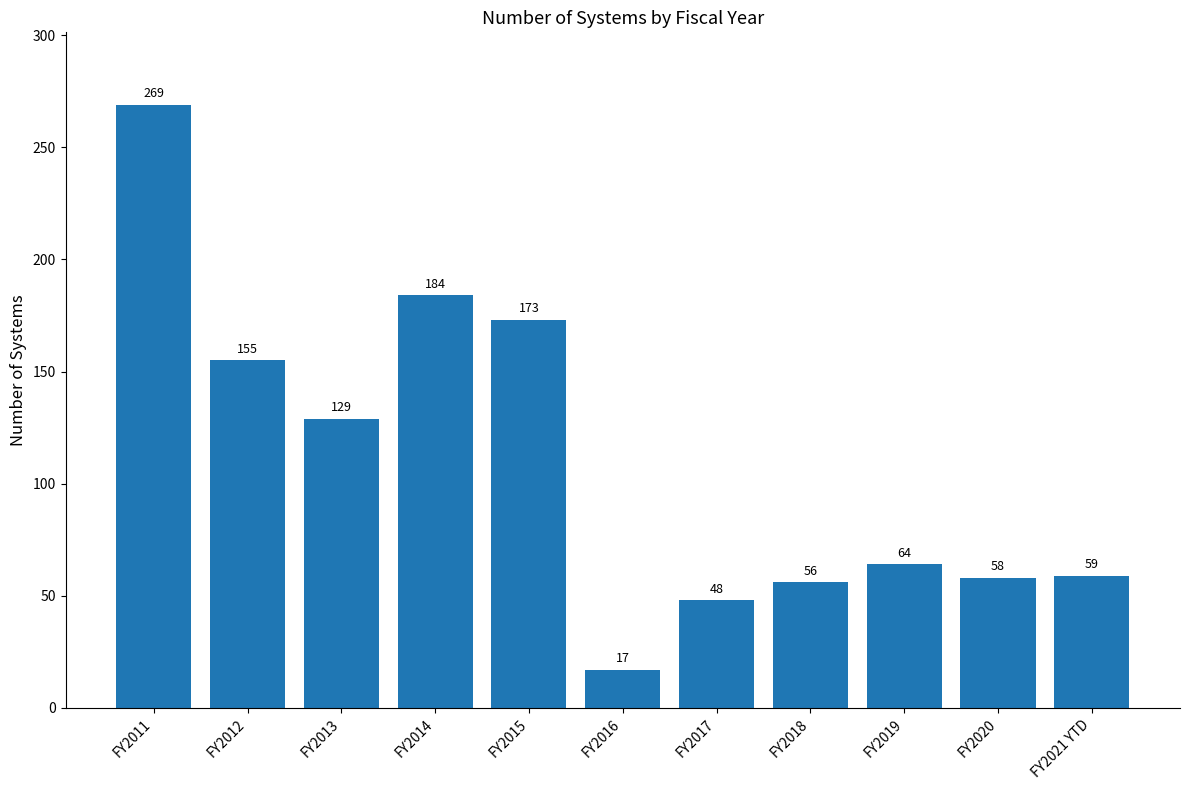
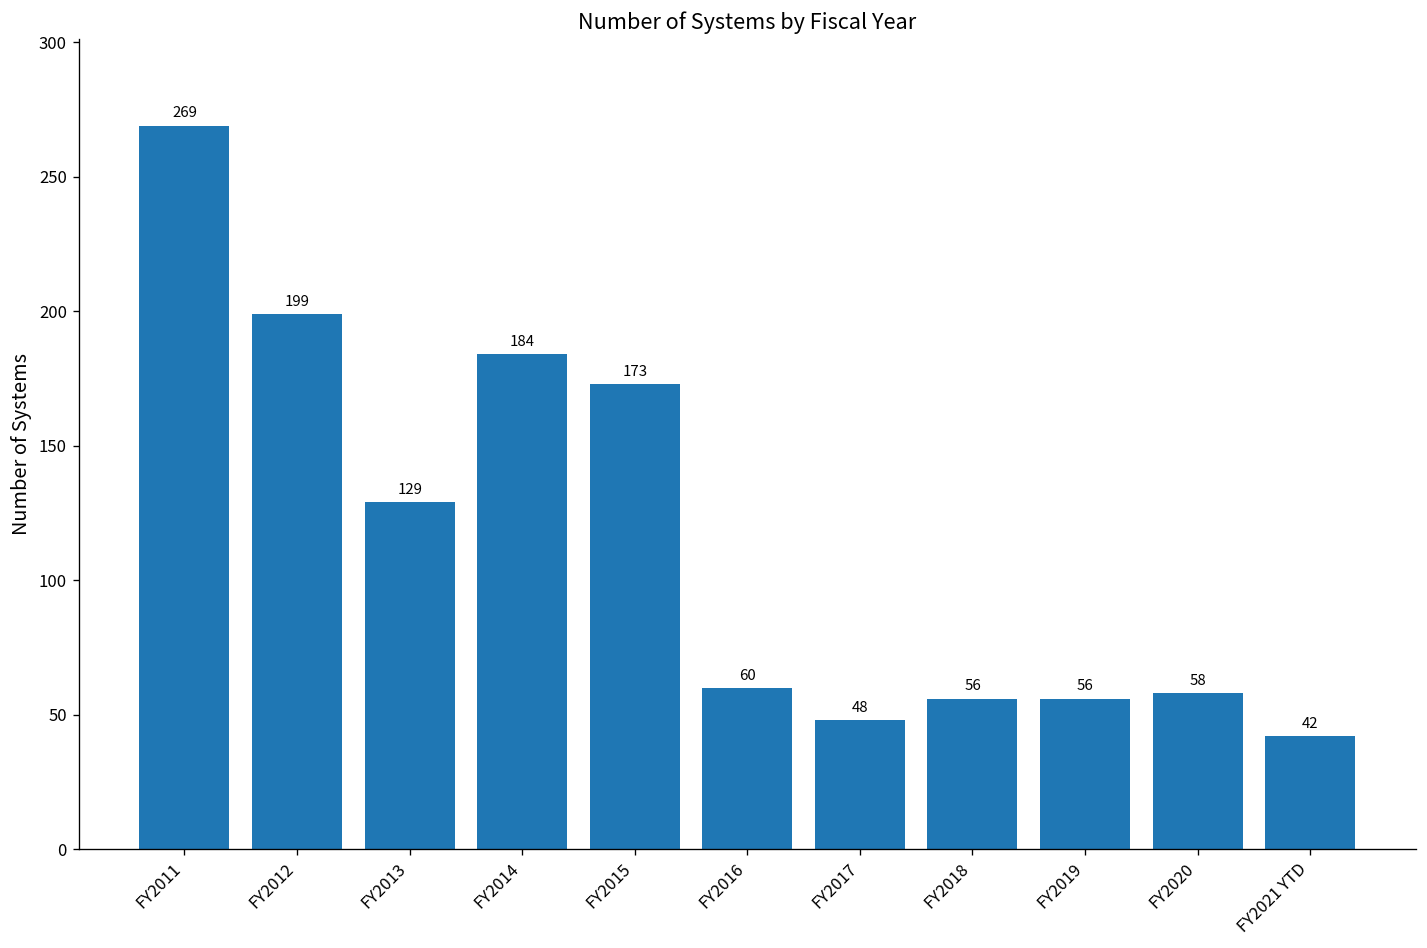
FY2012: 155 -> 199
FY2016: 17 -> 60
FY2019: 64 -> 56
FY2021 YTD: 59 -> 42
